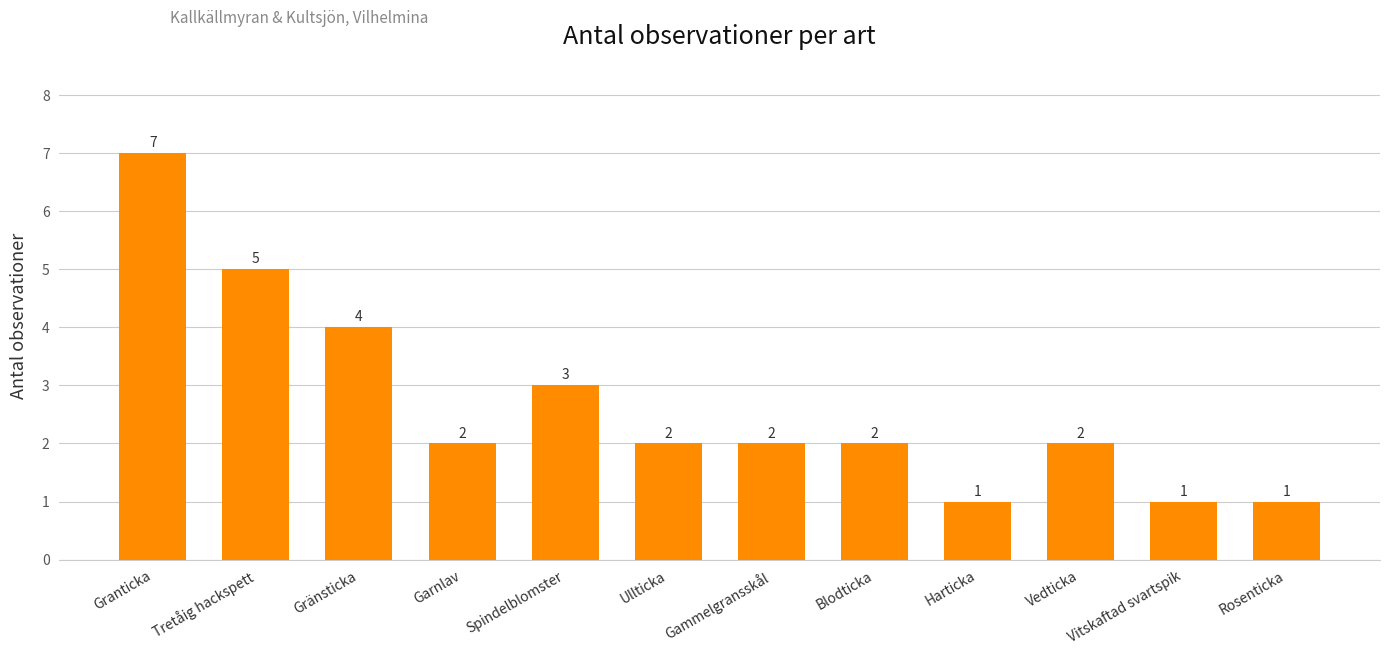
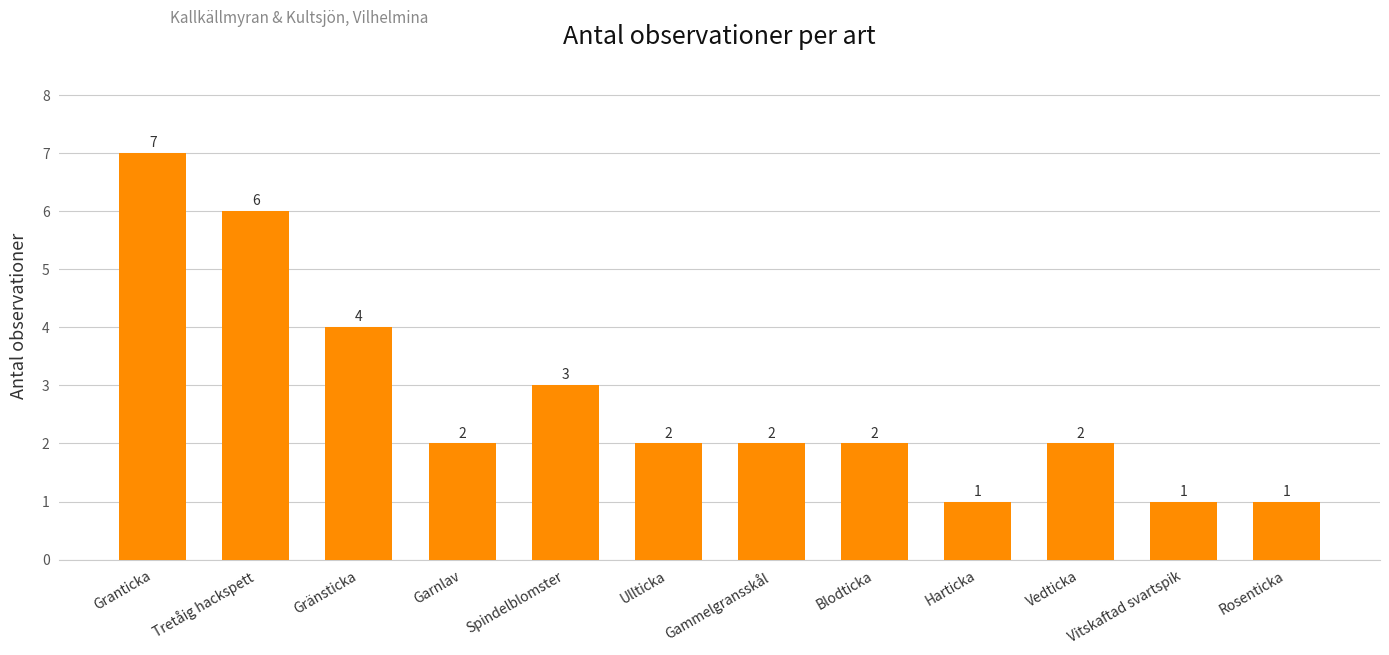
Tretåig hackspett: 5 -> 6
